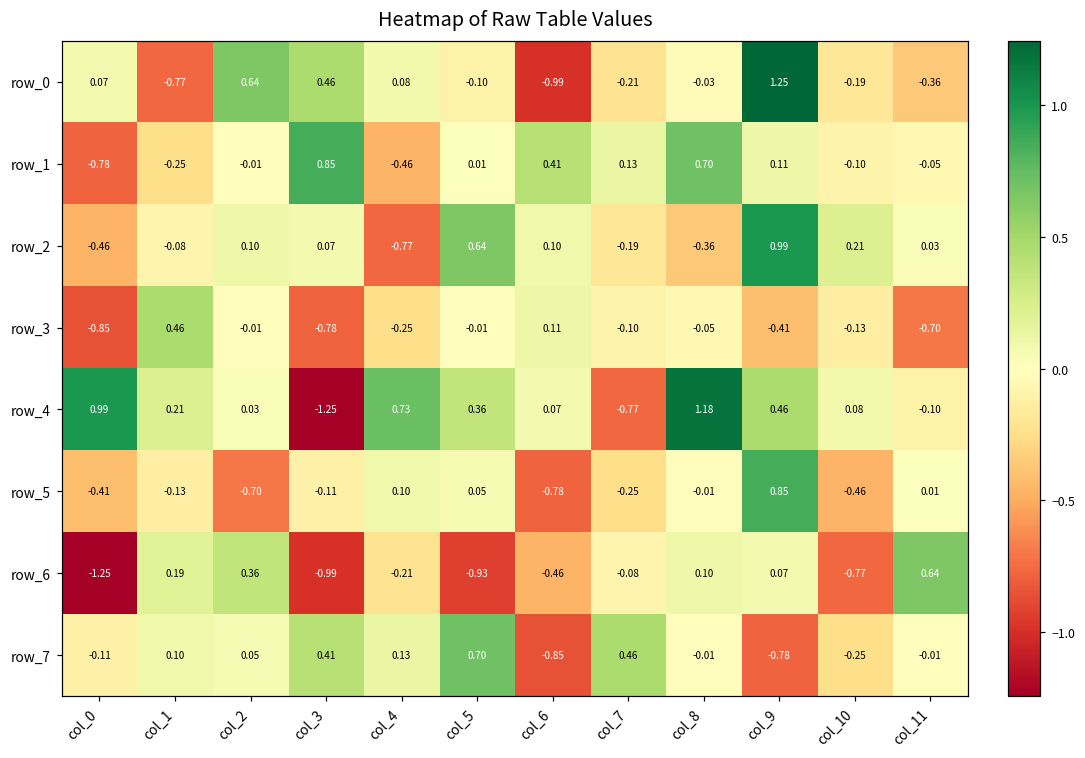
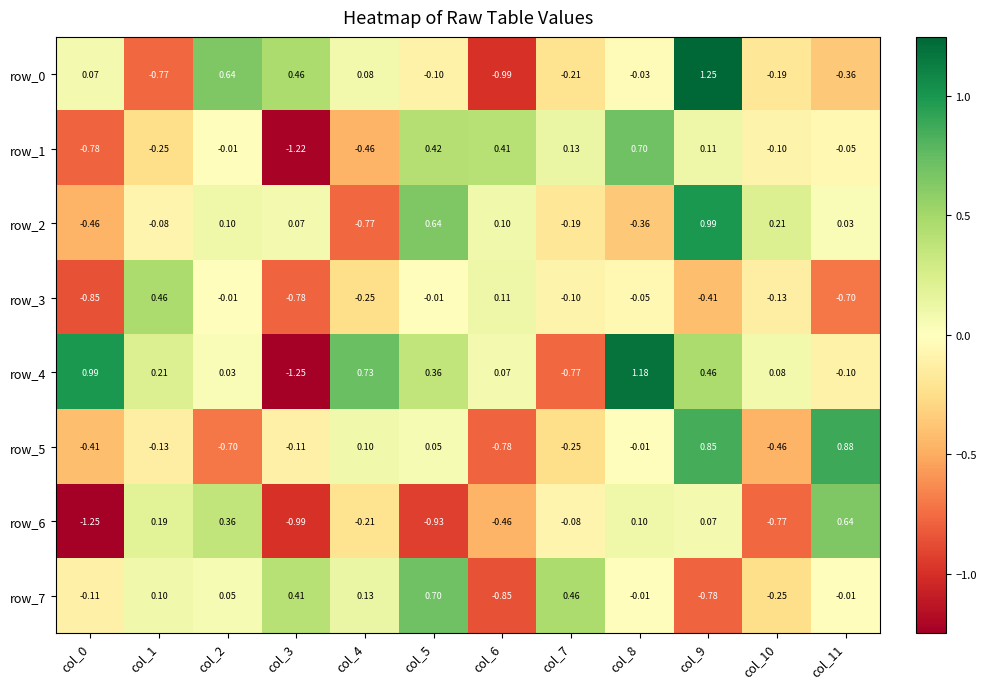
row_1, col_3: 0.85 -> -1.22
row_1, col_5: 0.01 -> 0.42
row_5, col_11: 0.01 -> 0.88
